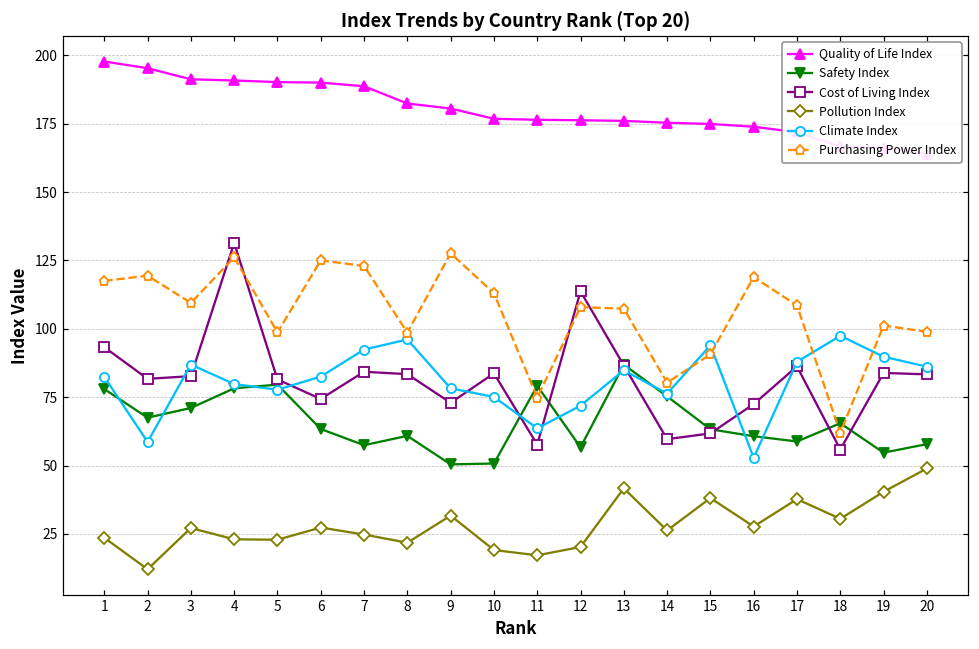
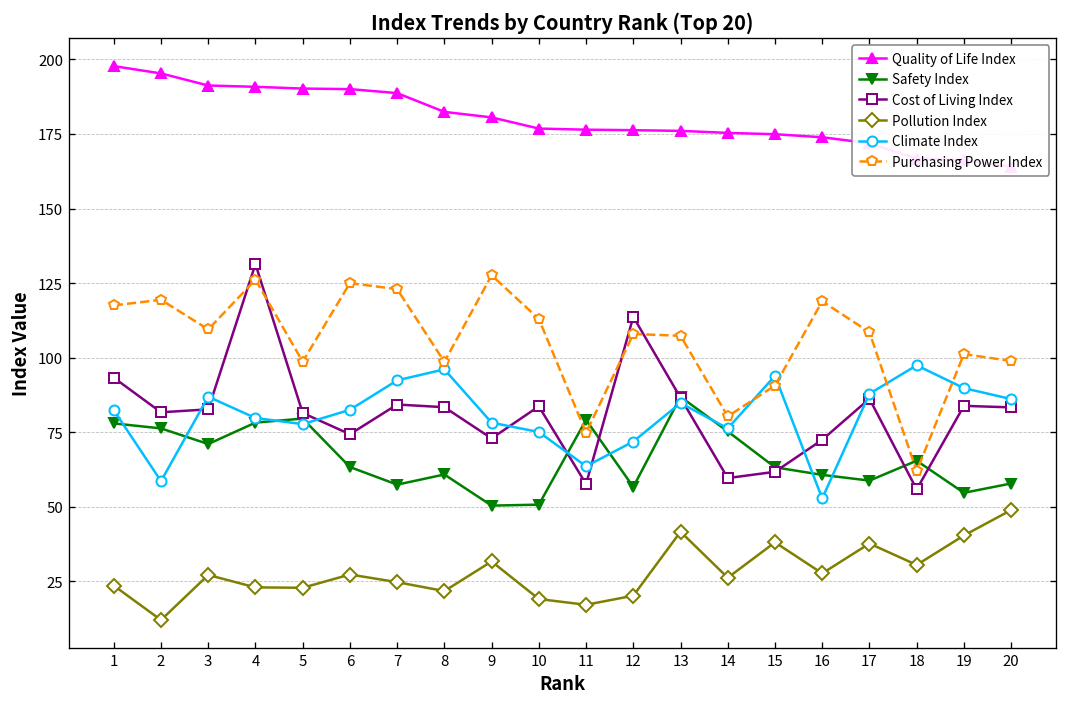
Safety Index, 2: 68 -> 76
